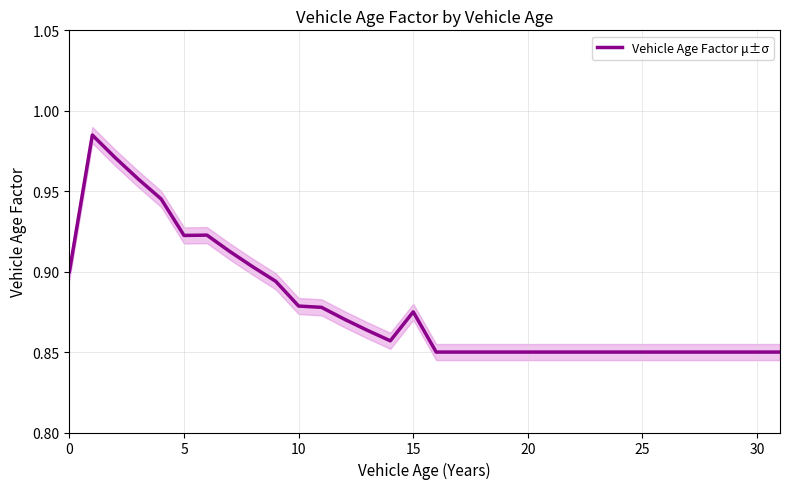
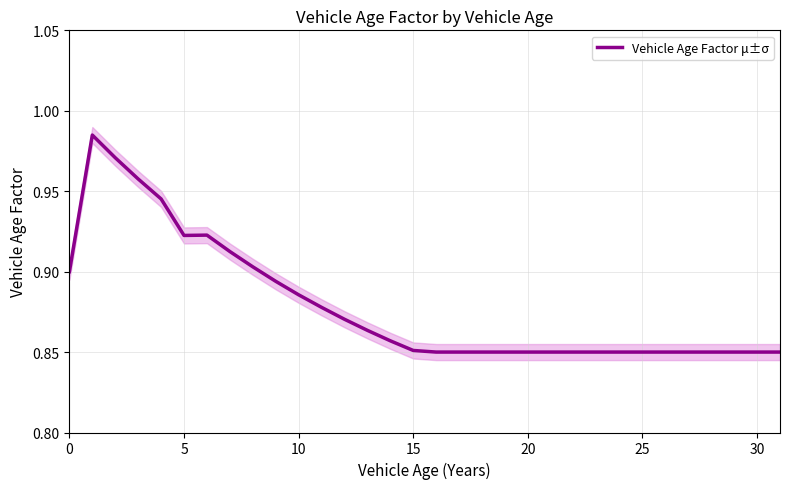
Vehicle Age Factor μ±σ, 10: 0.879 -> 0.886
Vehicle Age Factor μ±σ, 15: 0.875 -> 0.851
